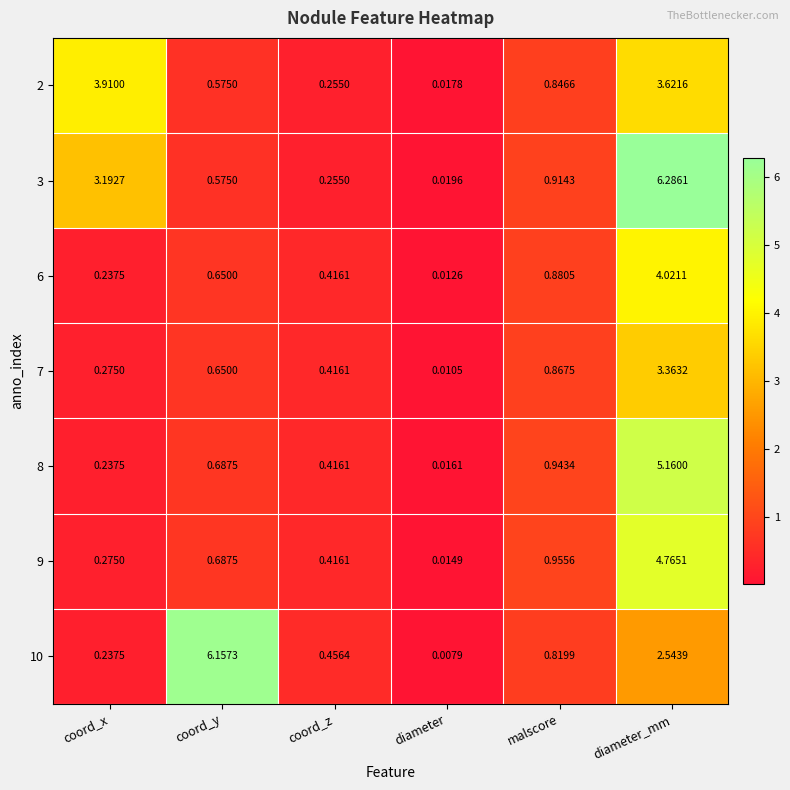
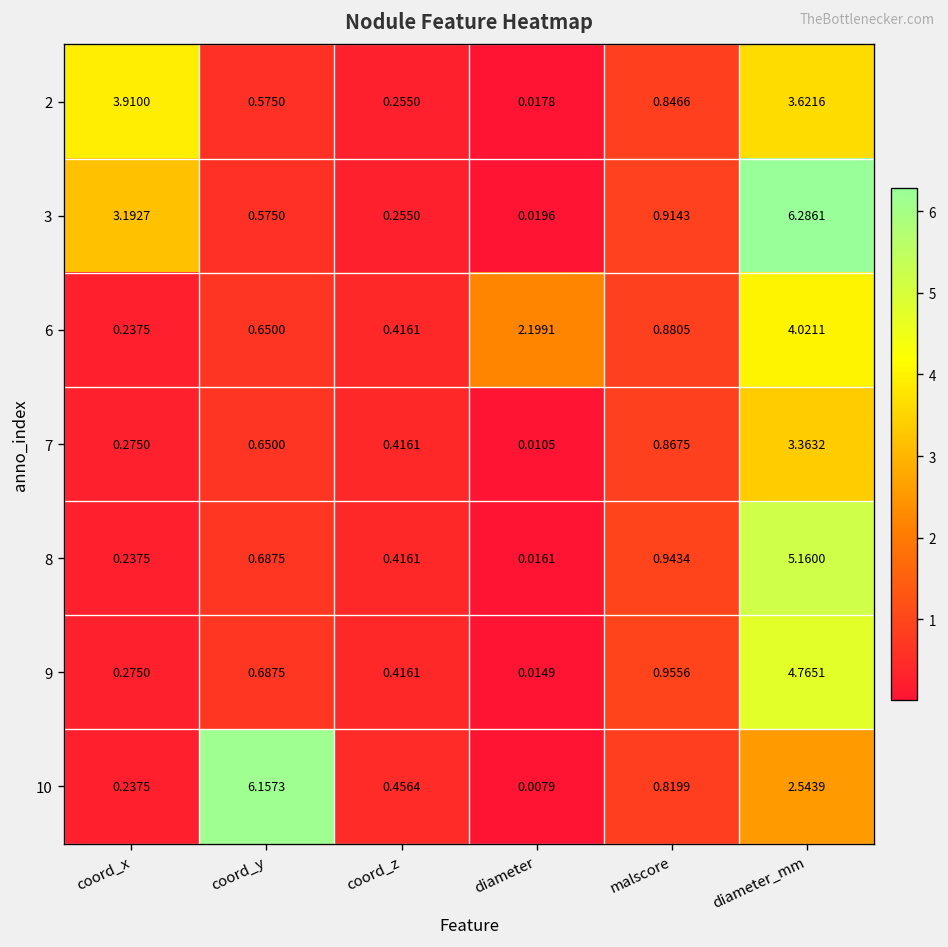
6, diameter: 0.0126 -> 2.1991
